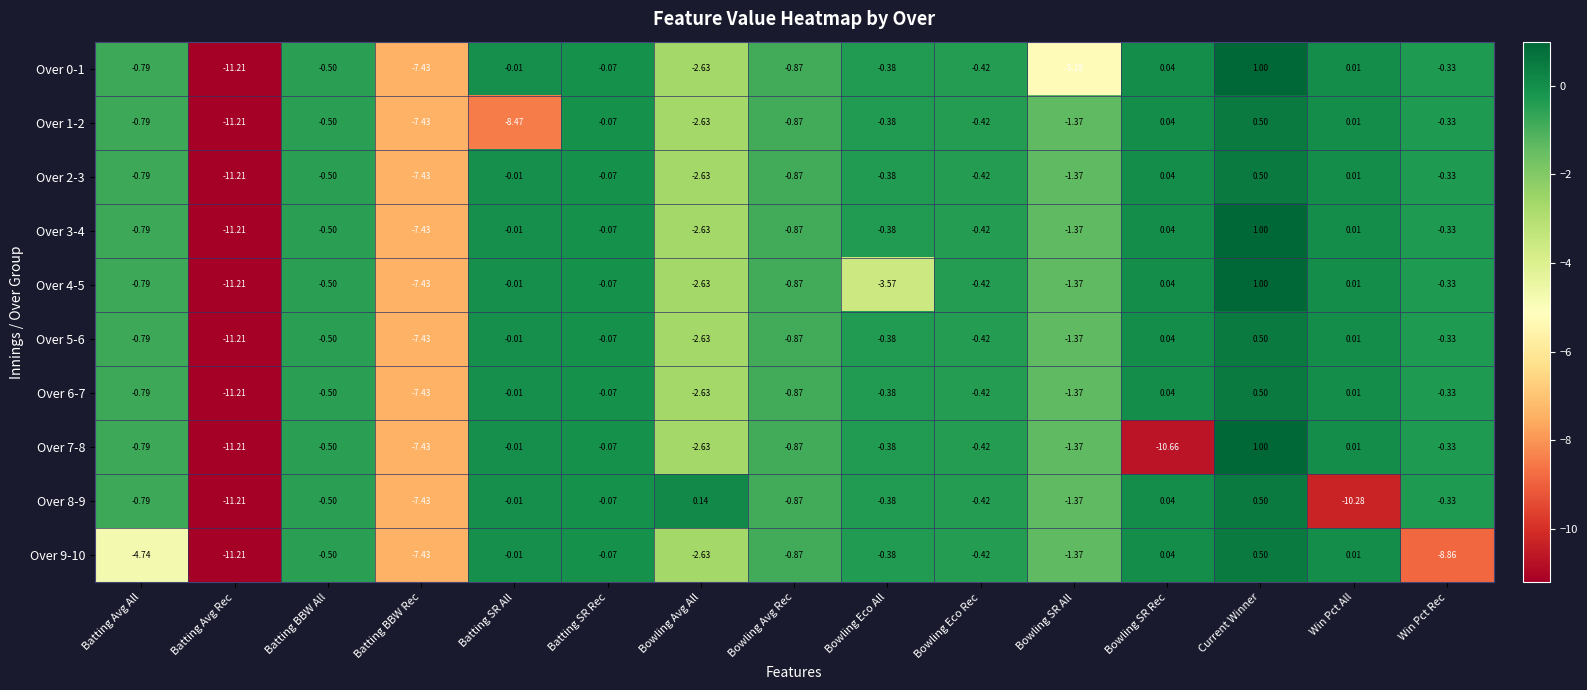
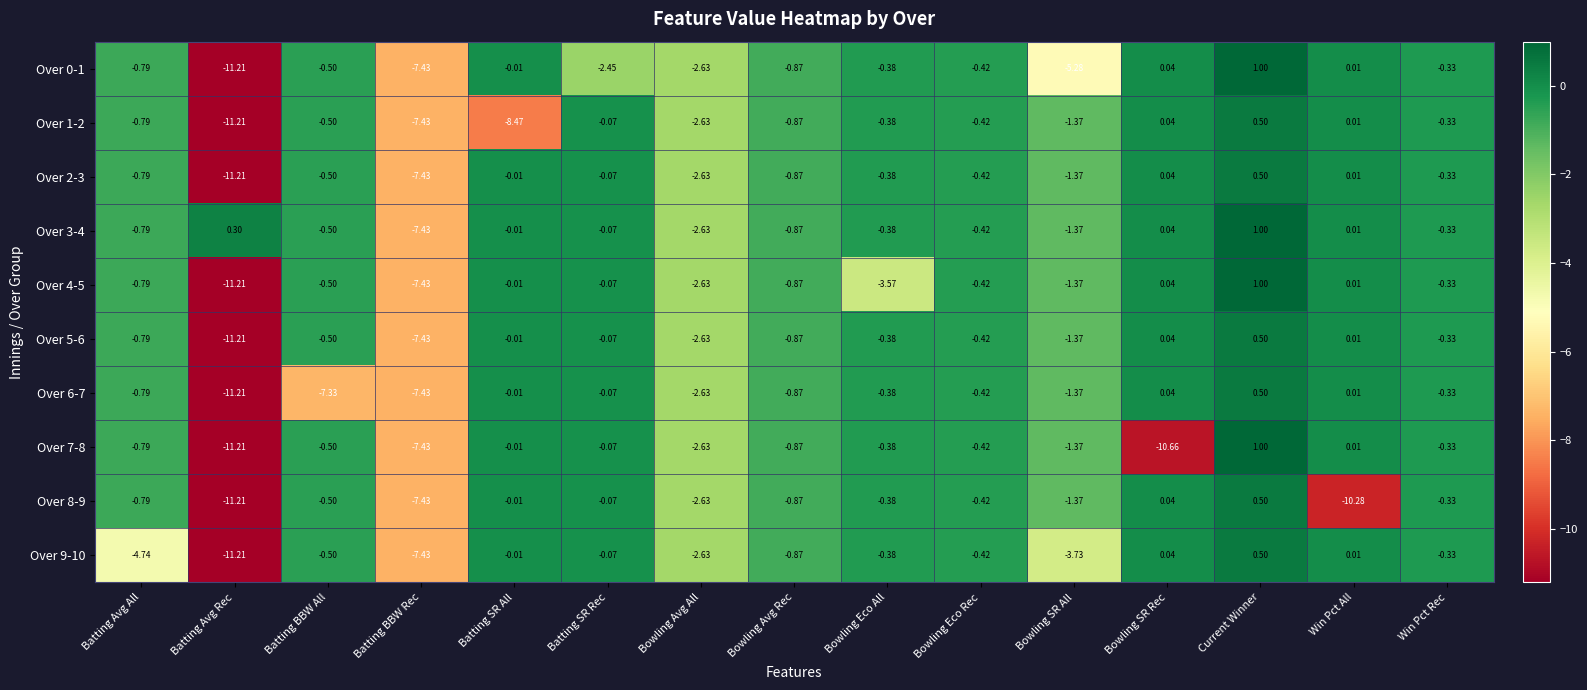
Over 0-1, Batting SR Rec: -0.07 -> -2.45
Over 3-4, Batting Avg Rec: -11.21 -> 0.30
Over 6-7, Batting BBW All: -0.50 -> -7.33
Over 8-9, Bowling Avg All: 0.14 -> -2.63
Over 9-10, Bowling SR All: -1.37 -> -3.73
Over 9-10, Win Pct Rec: -8.86 -> -0.33
